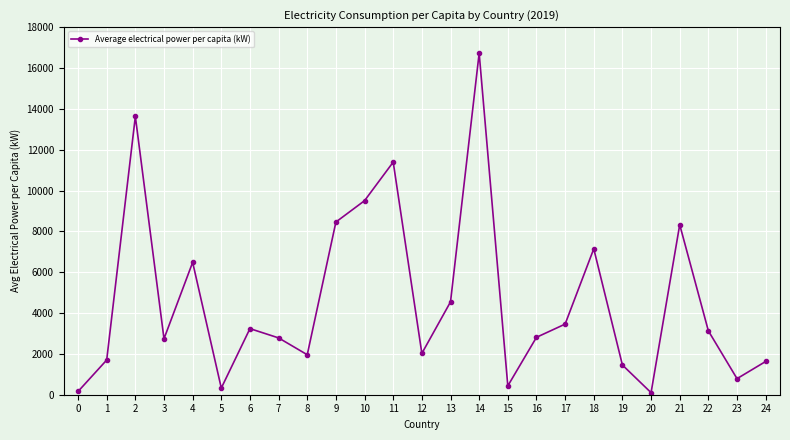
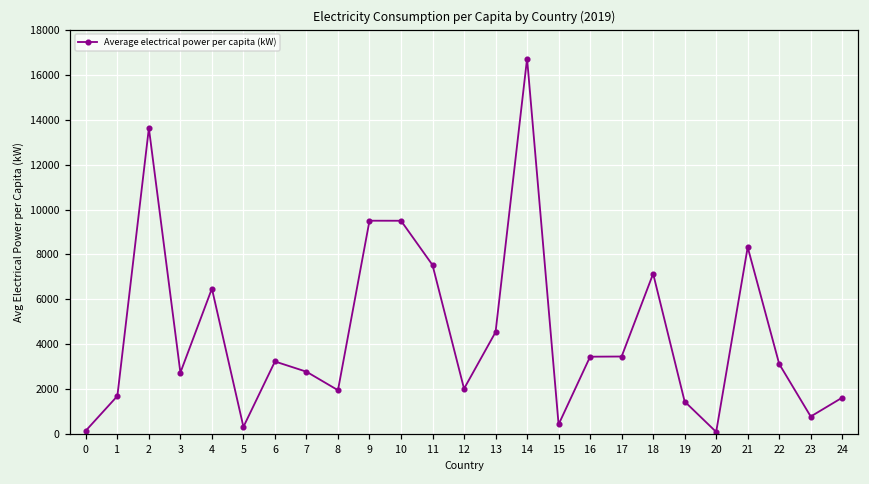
9: 8500 -> 9500
11: 11400 -> 7500
16: 2800 -> 3500
